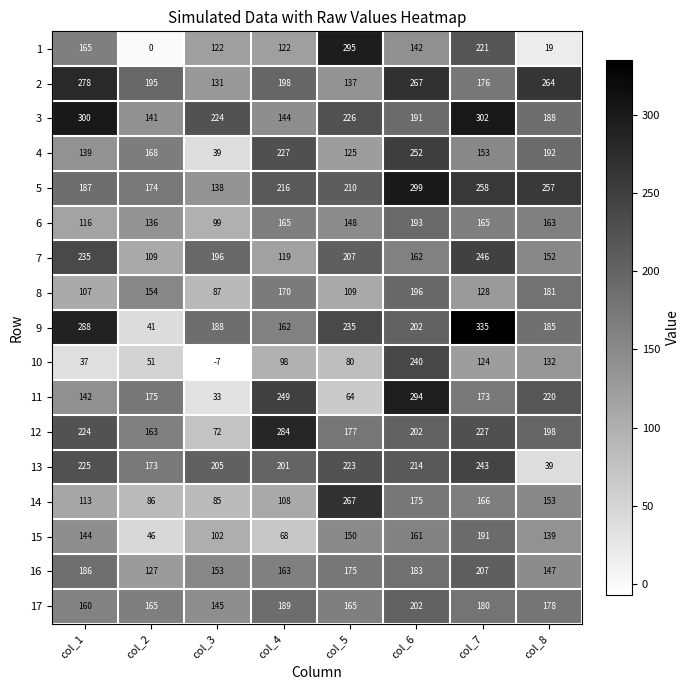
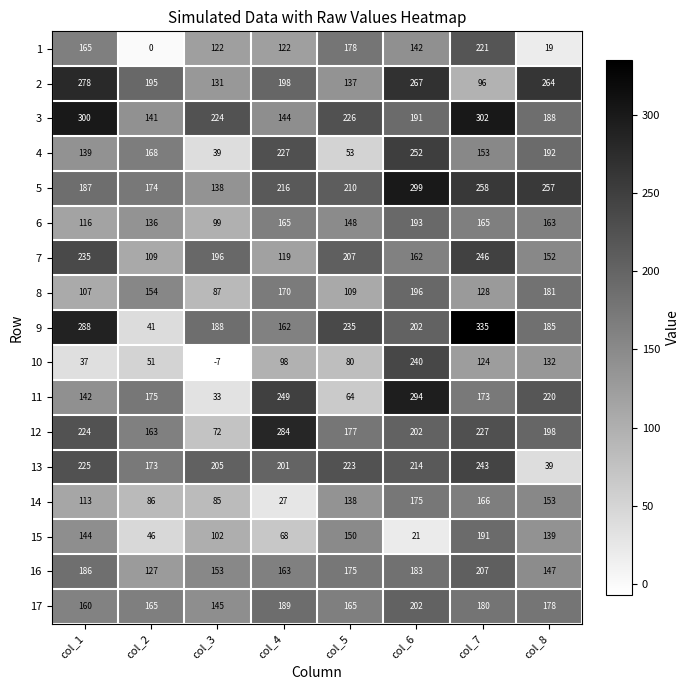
1, col_5: 295 -> 178
2, col_7: 176 -> 96
4, col_5: 125 -> 53
14, col_4: 108 -> 27
14, col_5: 267 -> 138
15, col_6: 161 -> 21
